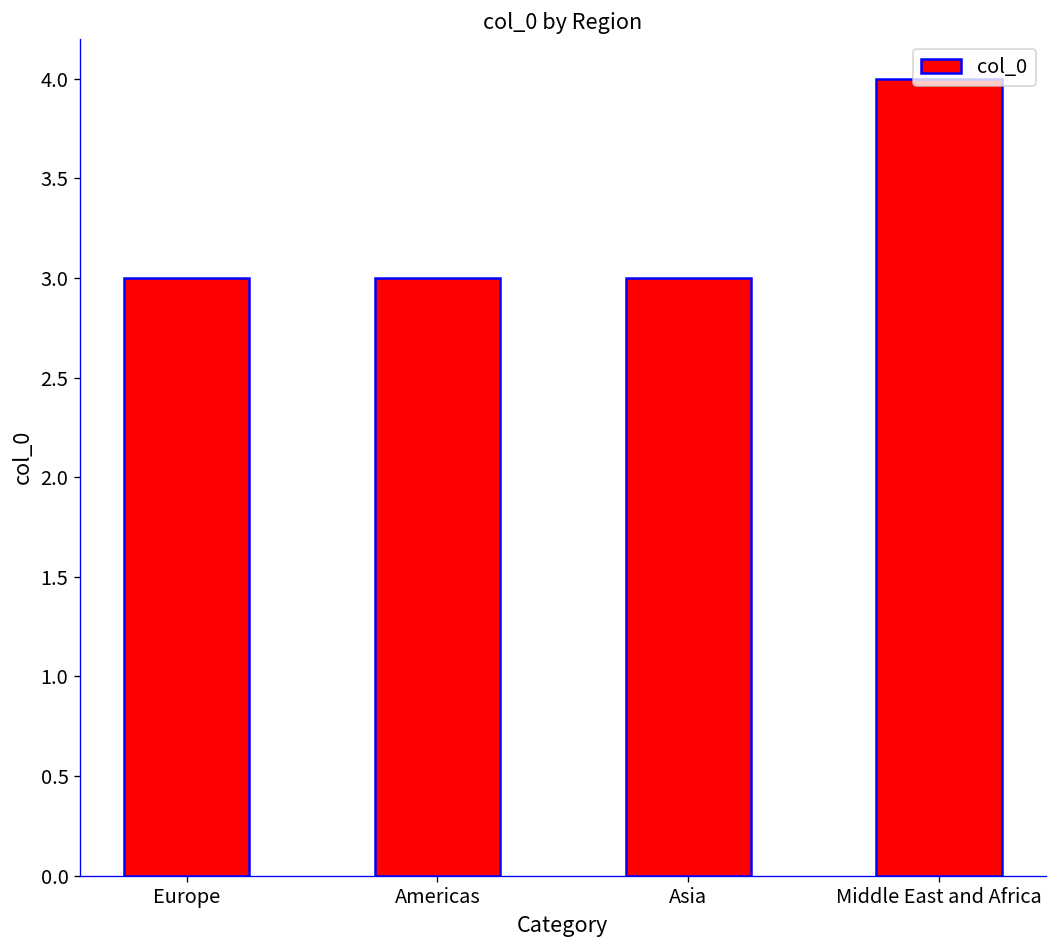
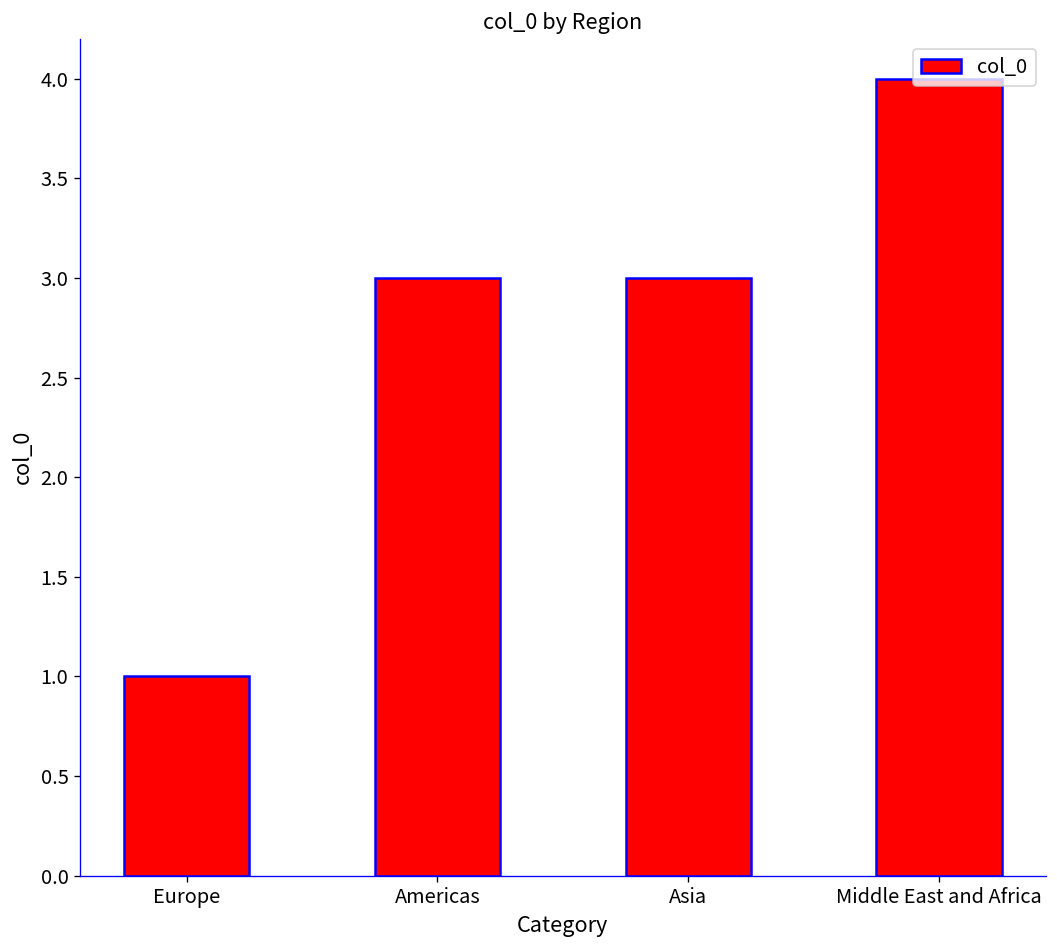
Europe: 3 -> 1
